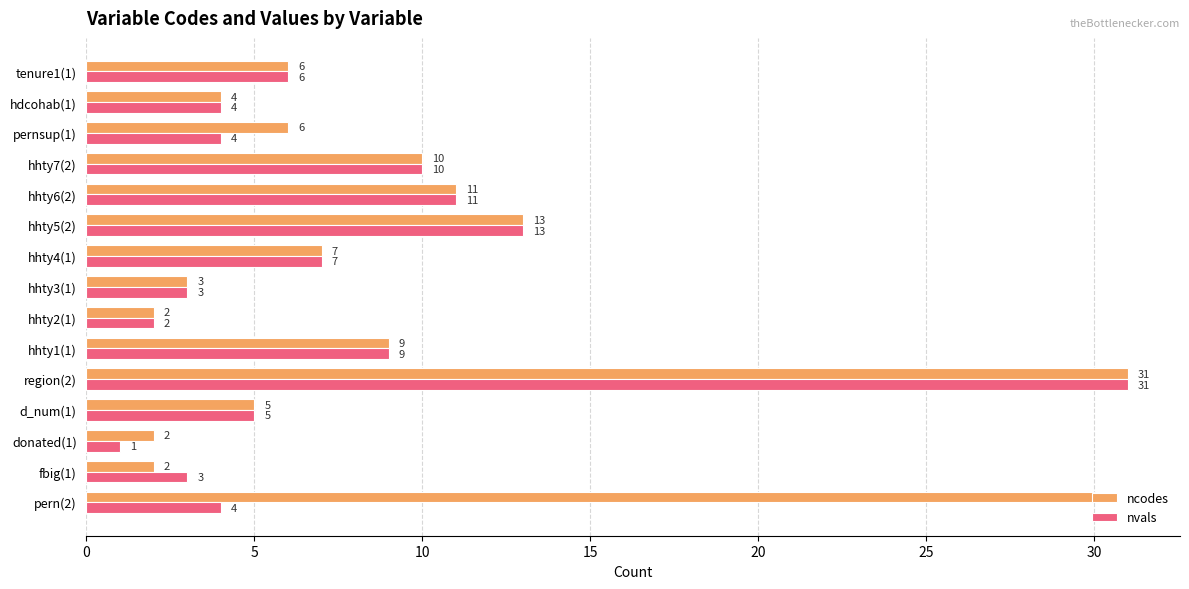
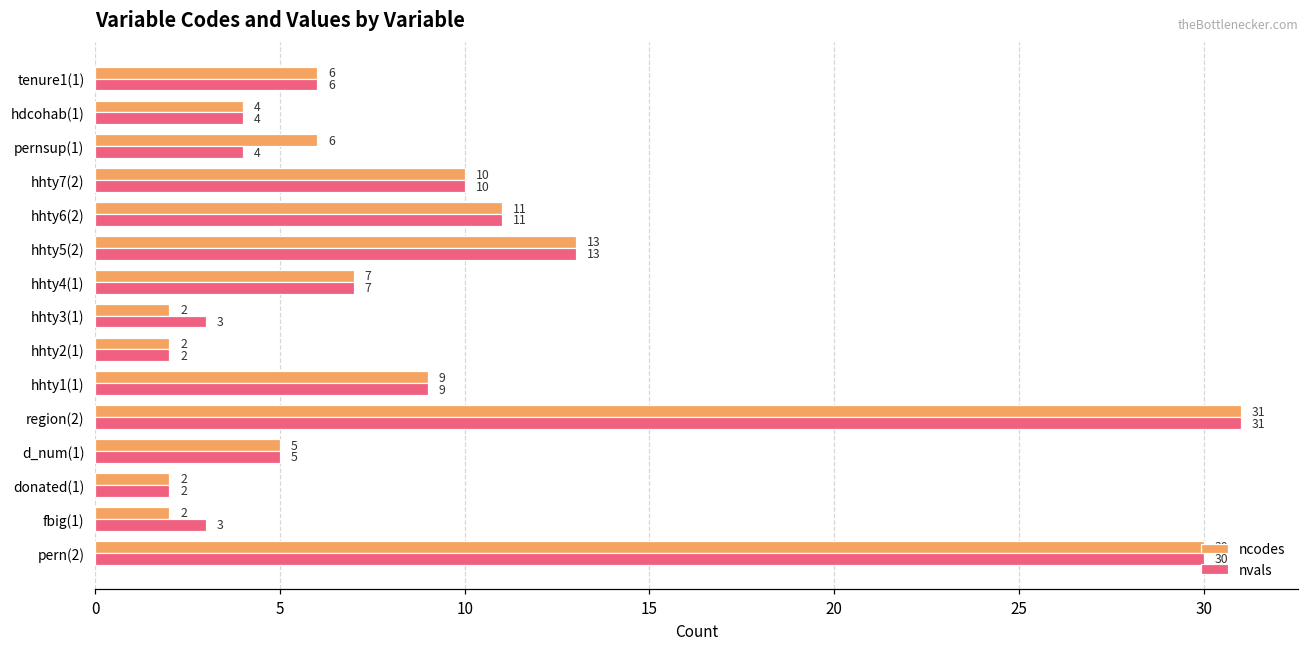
ncodes, hhty3(1): 3 -> 2
nvals, donated(1): 1 -> 2
nvals, pern(2): 4 -> 30
